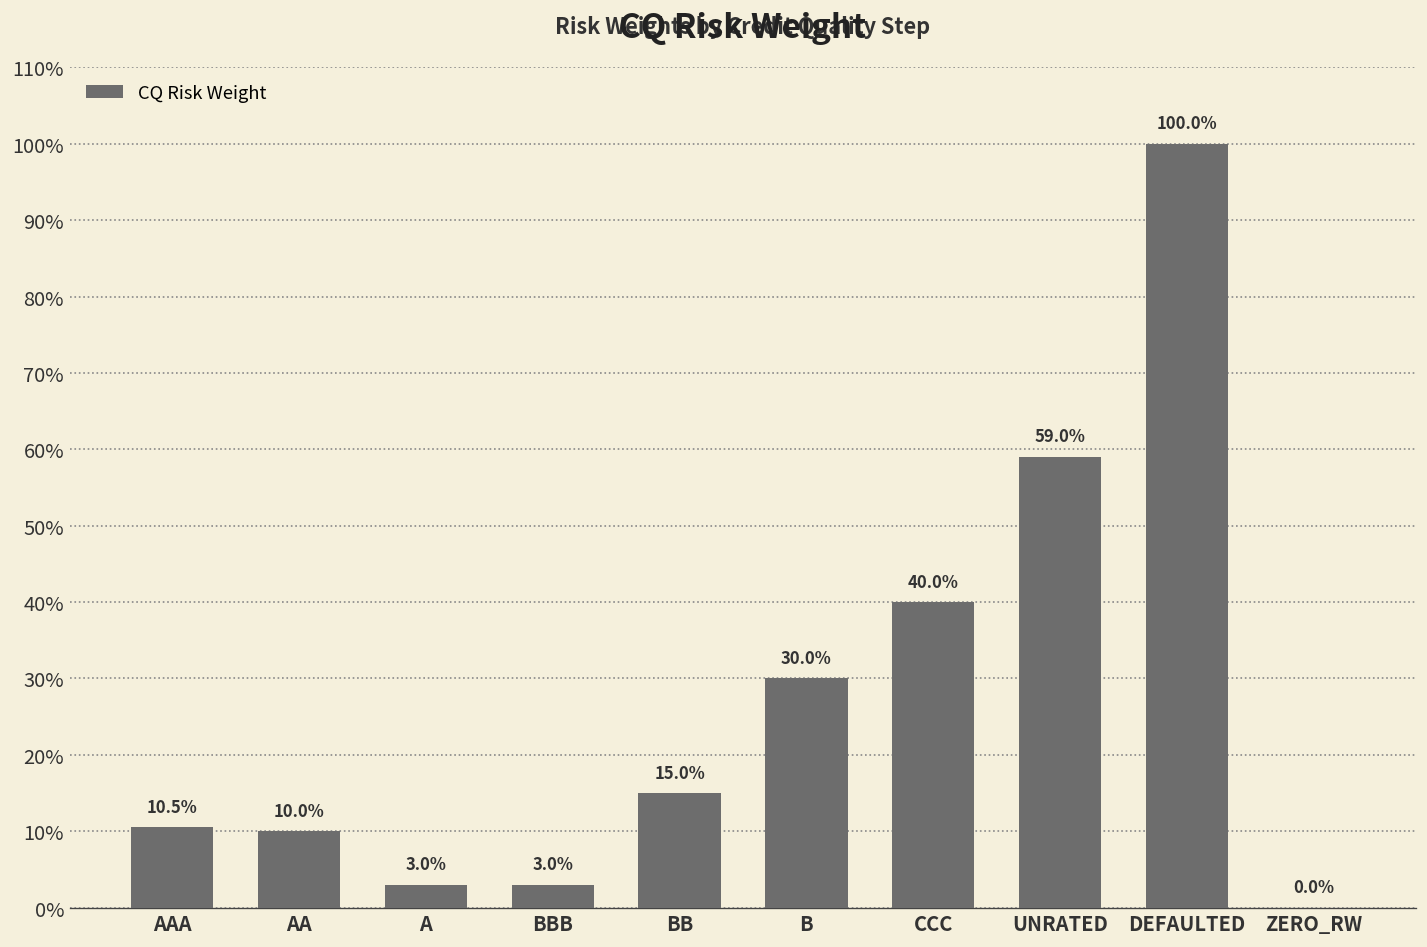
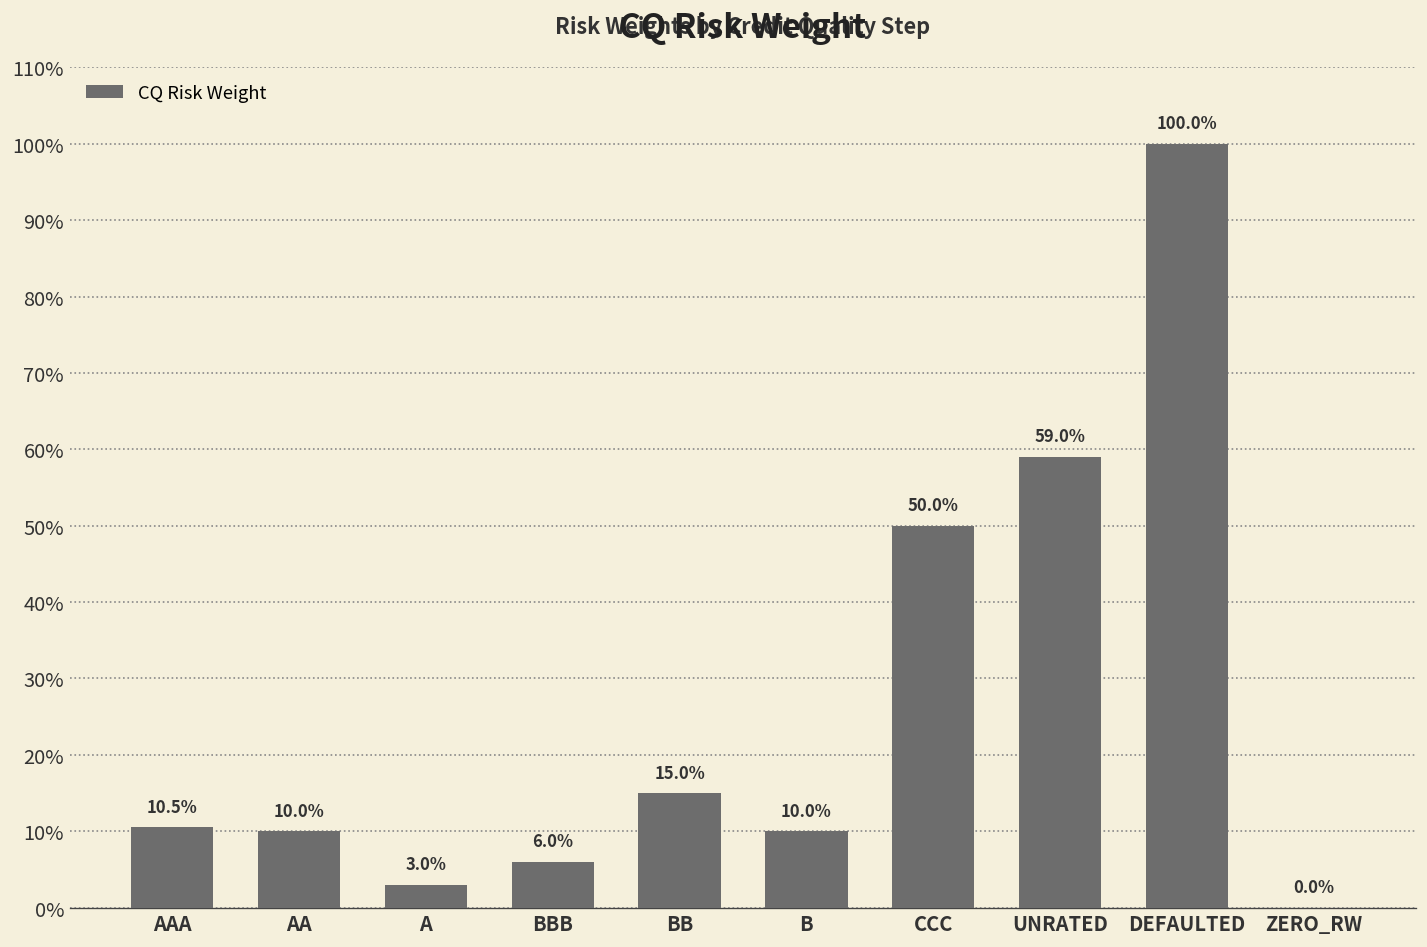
BBB: 3.0% -> 6.0%
B: 30.0% -> 10.0%
CCC: 40.0% -> 50.0%
